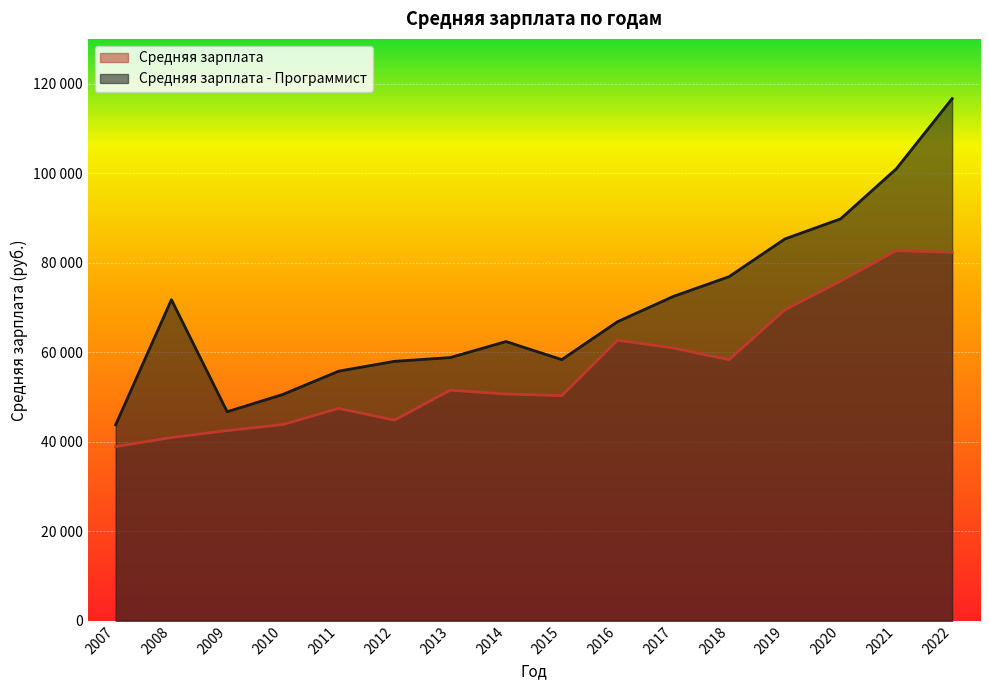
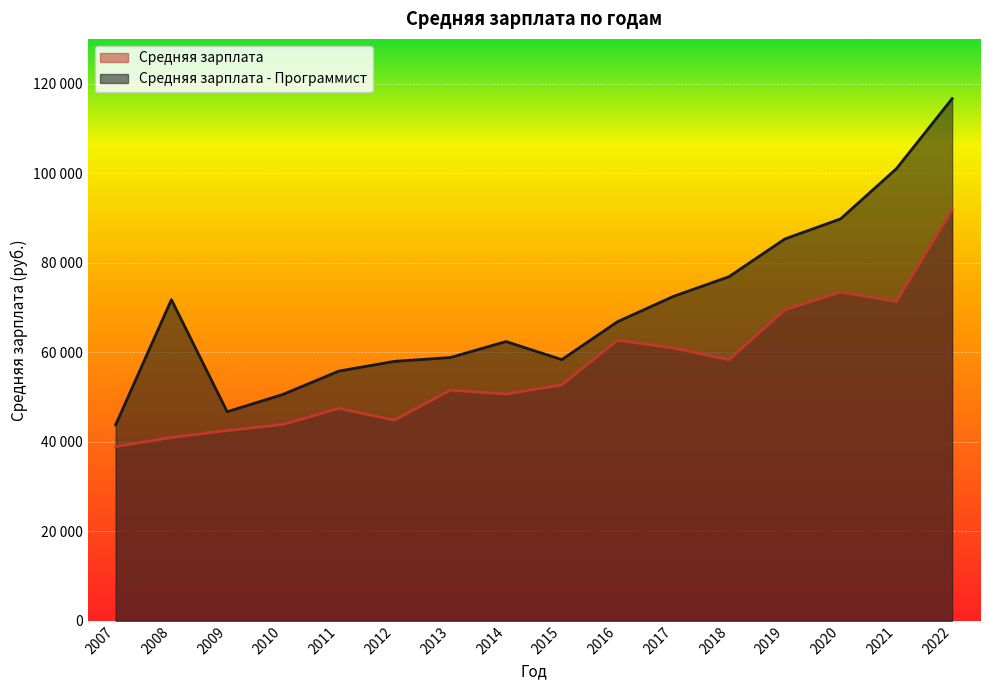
Средняя зарплата, 2015: 50000 -> 53000
Средняя зарплата, 2020: 76000 -> 73000
Средняя зарплата, 2021: 83000 -> 71000
Средняя зарплата, 2022: 82000 -> 92000
